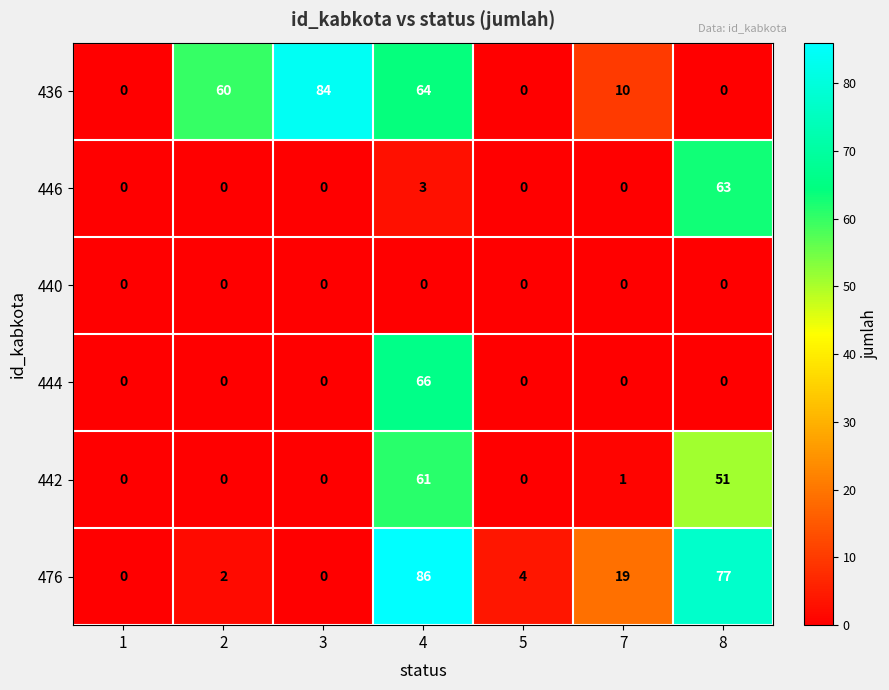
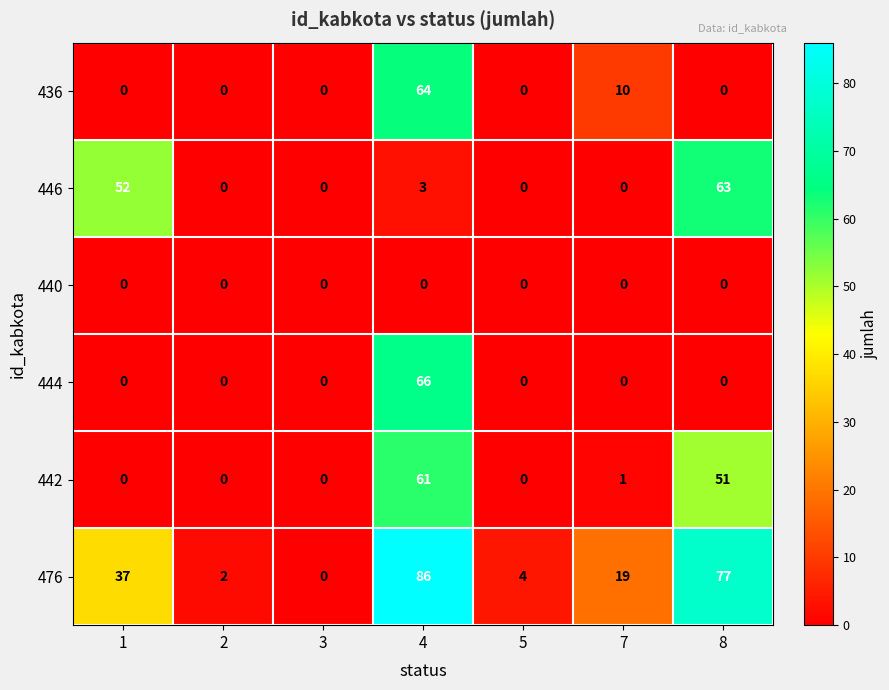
436, 2: 60 -> 0
436, 3: 84 -> 0
446, 1: 0 -> 52
476, 1: 0 -> 37
